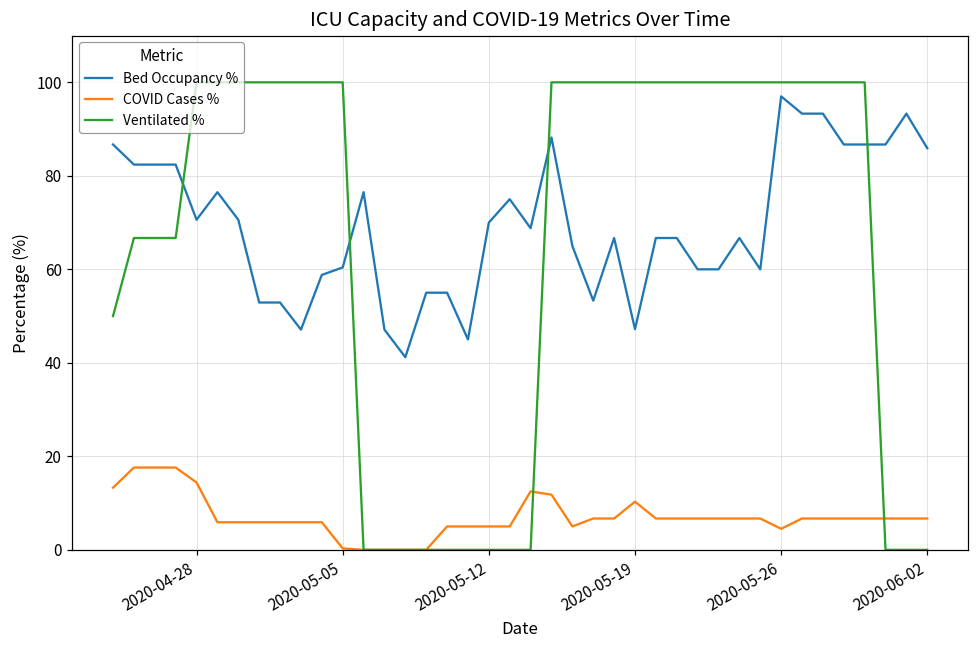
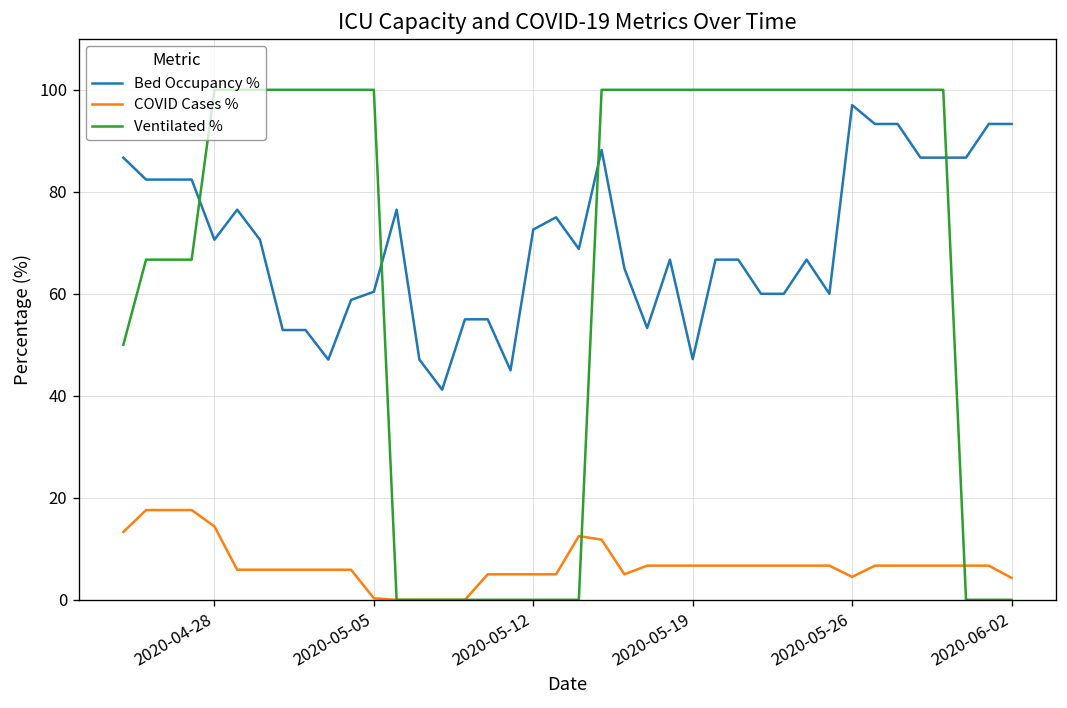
Bed Occupancy %, 2020-05-12: 70 -> 73
COVID Cases %, 2020-05-19: 10 -> 7
Bed Occupancy %, 2020-06-02: 86 -> 93
COVID Cases %, 2020-06-02: 7 -> 4
